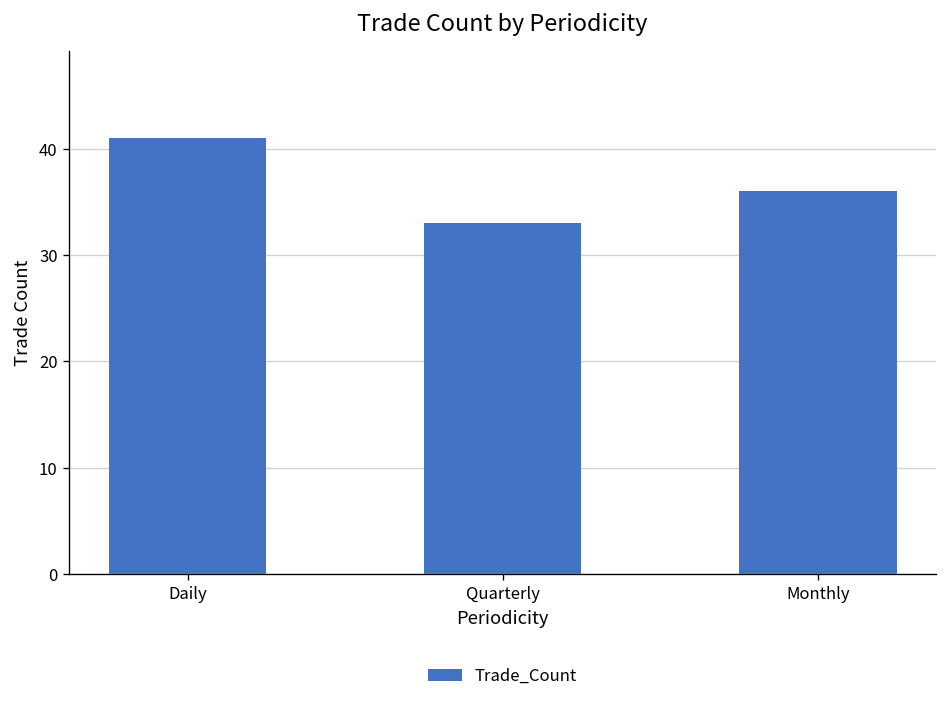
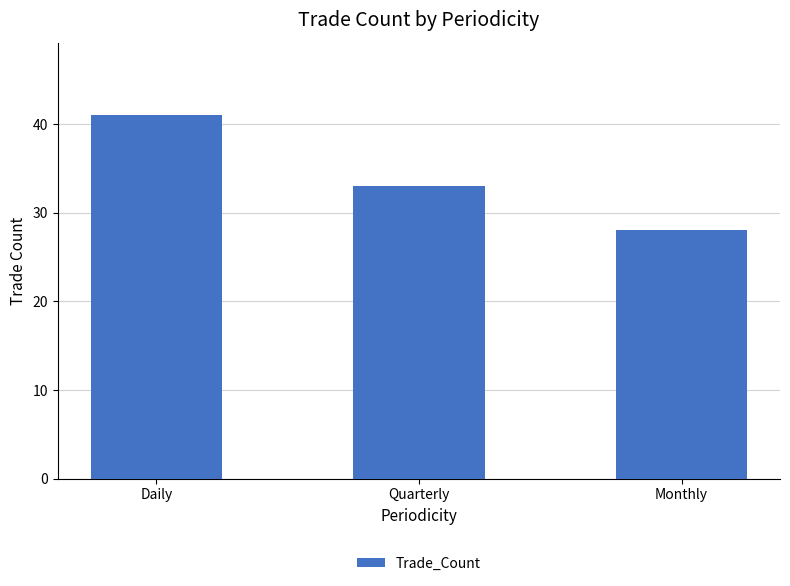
Monthly: 36 -> 28
